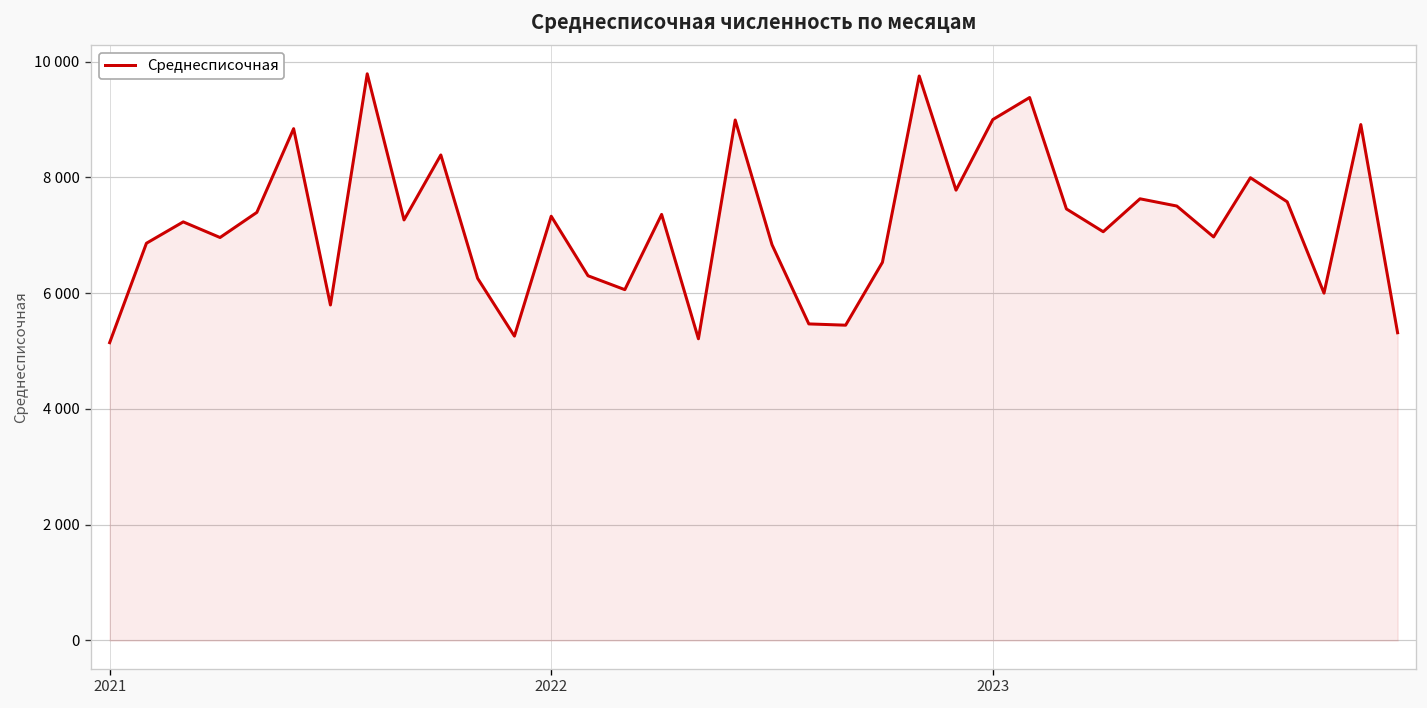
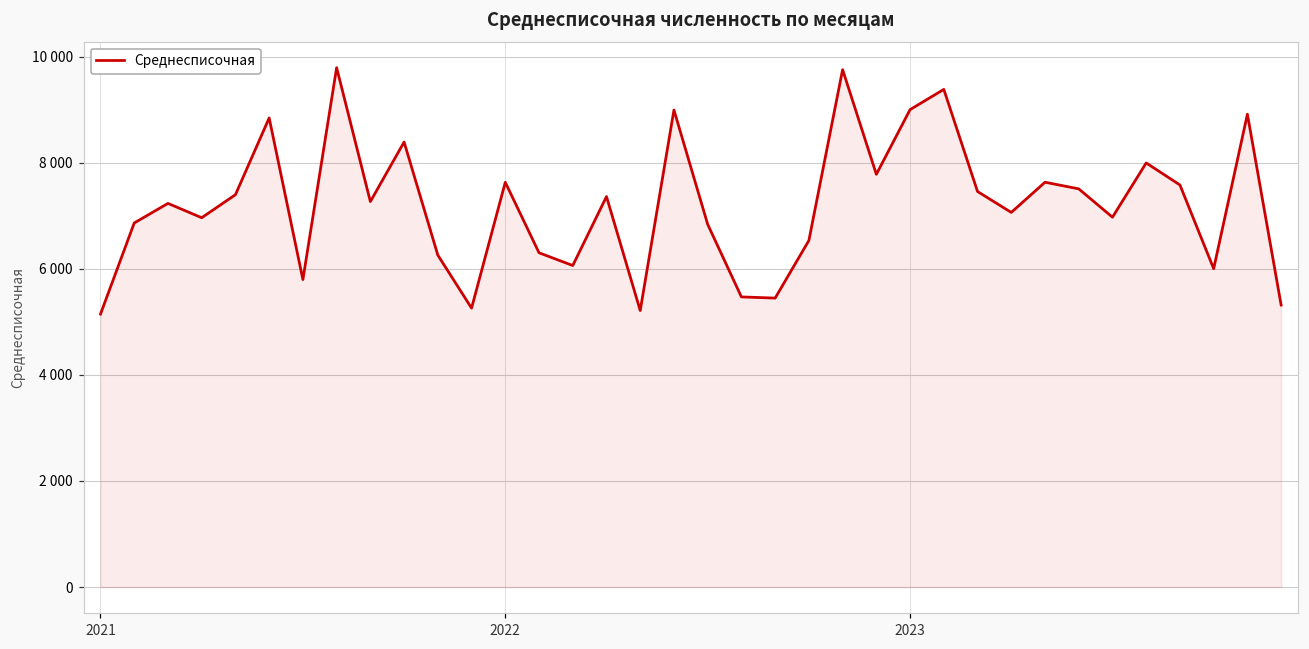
2022: 7300 -> 7600
